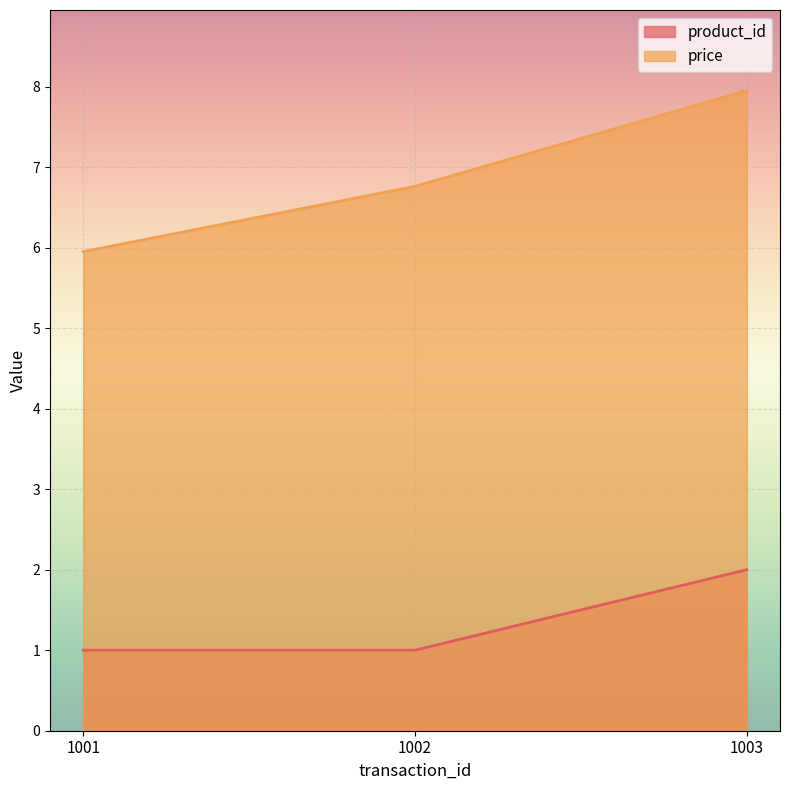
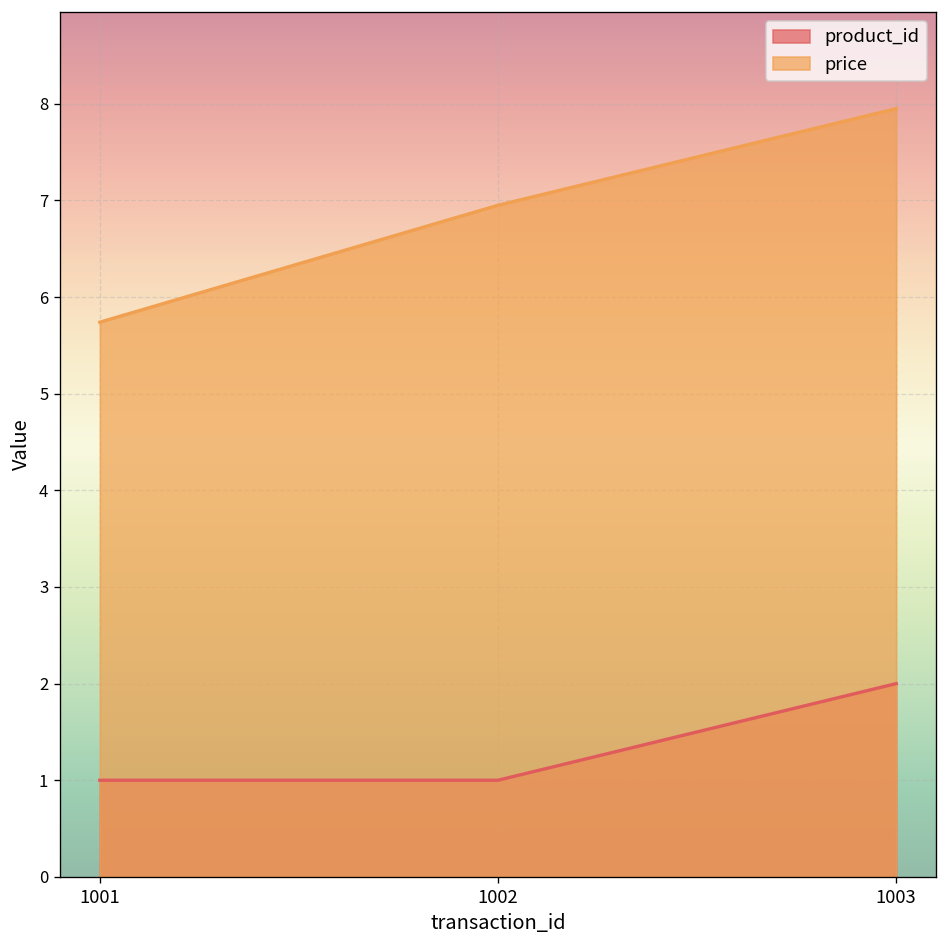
price, 1001: 6.0 -> 5.7
price, 1002: 6.8 -> 7.0
